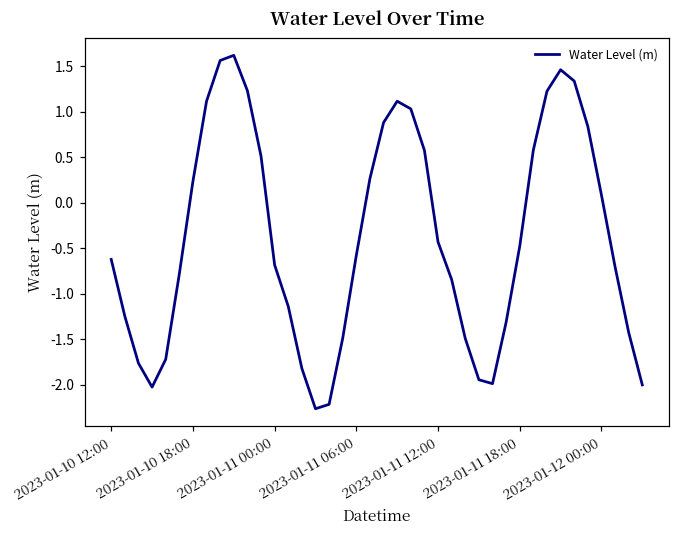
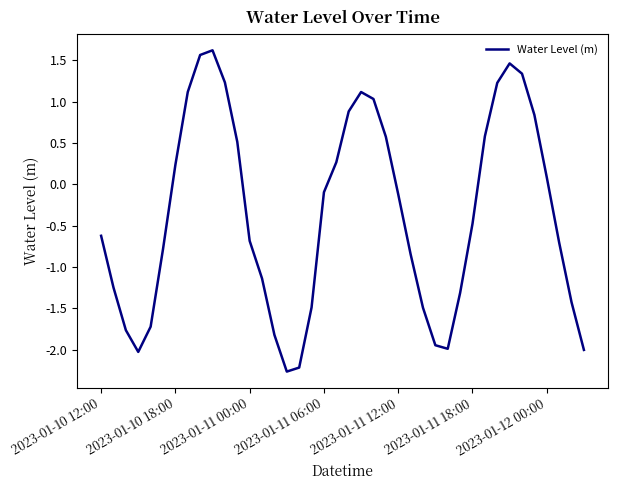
2023-01-11 06:00: -0.6 -> -0.1
2023-01-11 12:00: -0.4 -> -0.1
